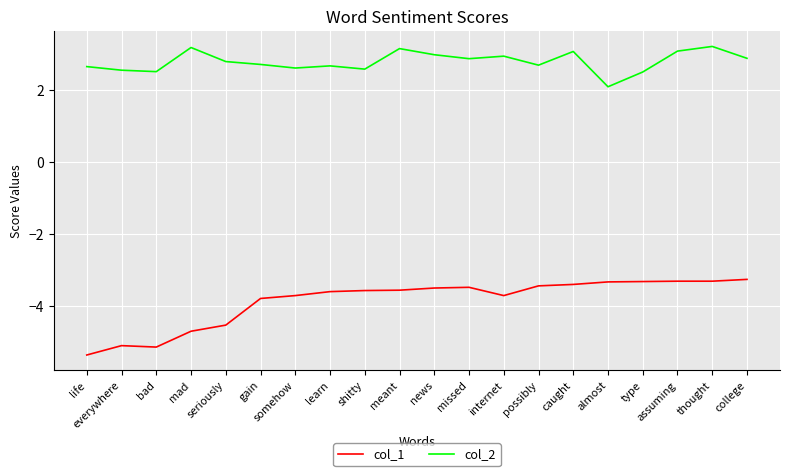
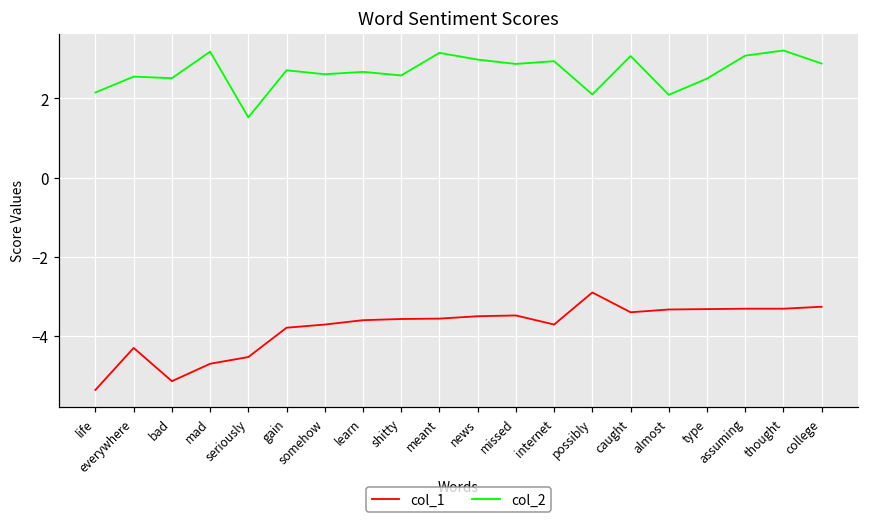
col_2, life: 2.7 -> 2.2
col_1, everywhere: -5.1 -> -4.3
col_2, seriously: 2.8 -> 1.5
col_1, possibly: -3.4 -> -2.9
col_2, possibly: 2.7 -> 2.1
